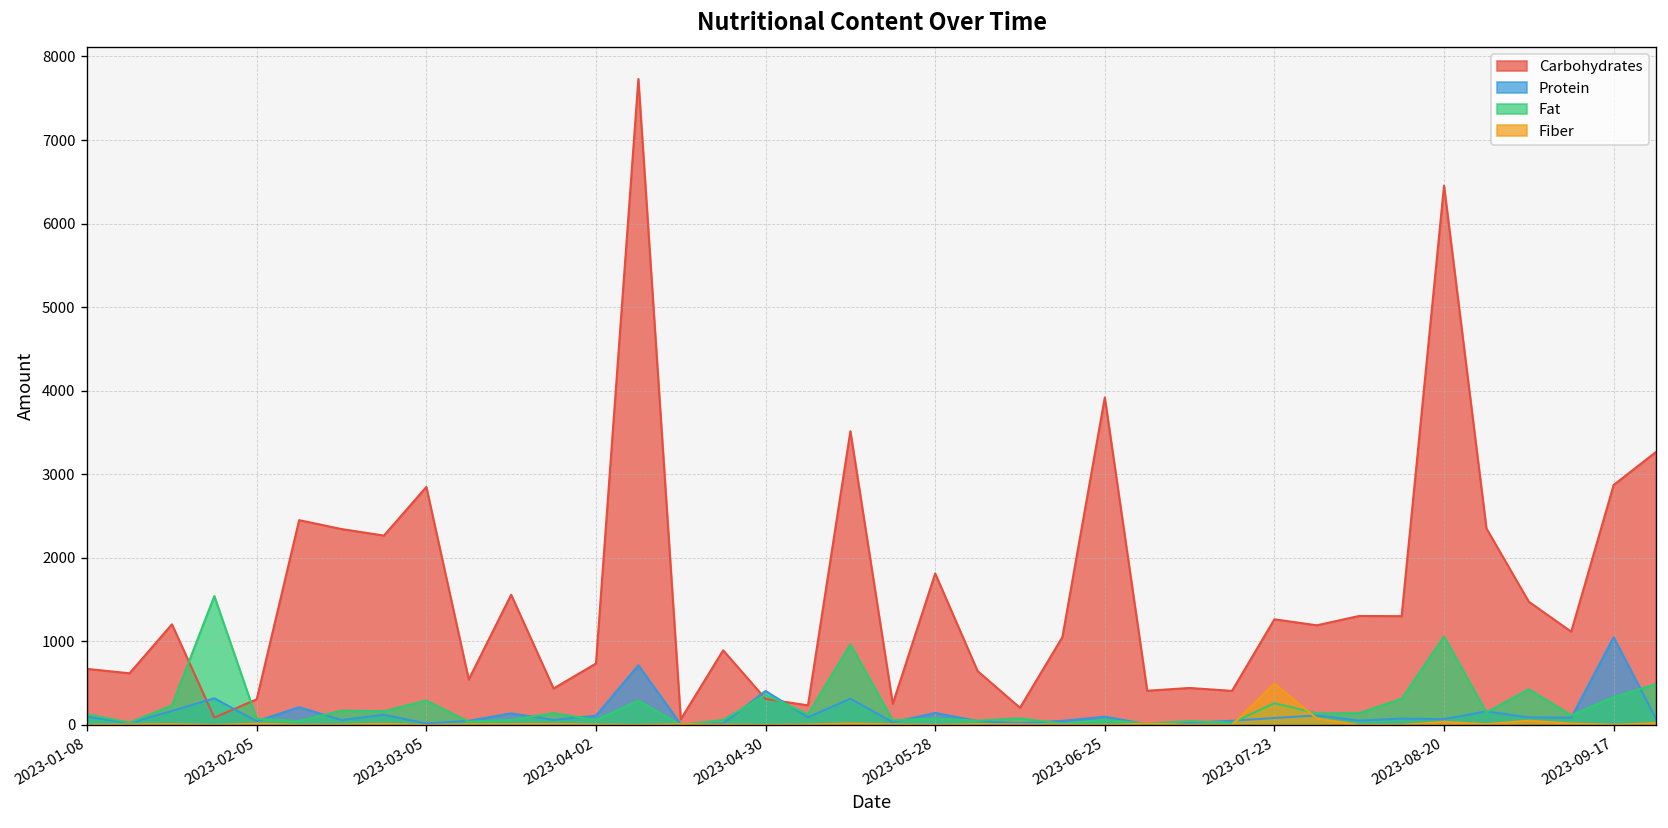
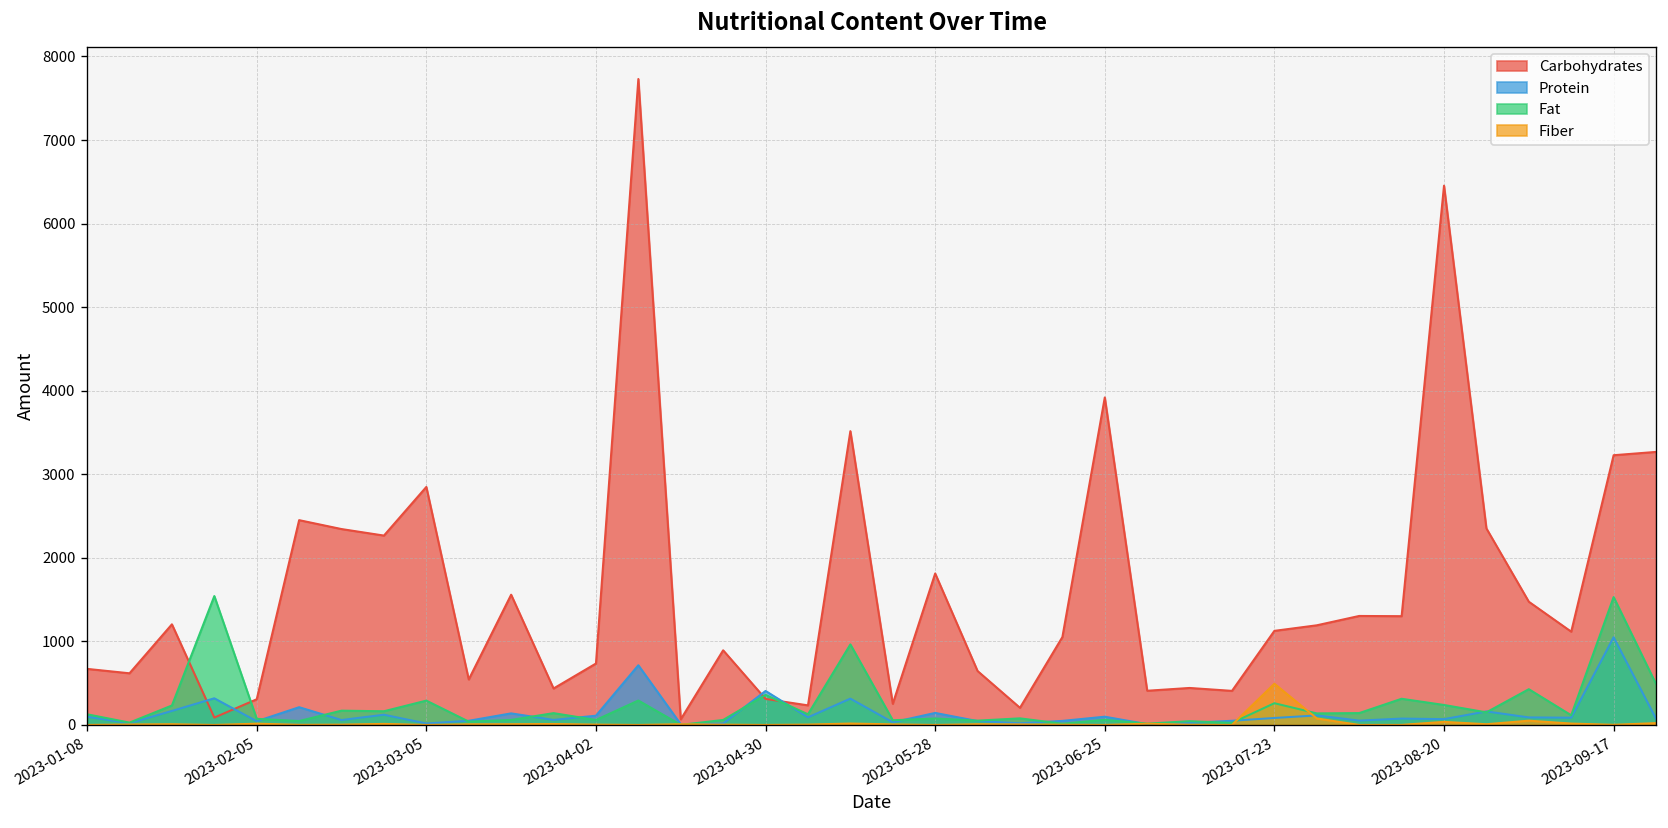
Carbohydrates, 2023-07-23: 1300 -> 1100
Fat, 2023-08-20: 1100 -> 200
Carbohydrates, 2023-09-17: 2900 -> 3200
Fat, 2023-09-17: 300 -> 1500
